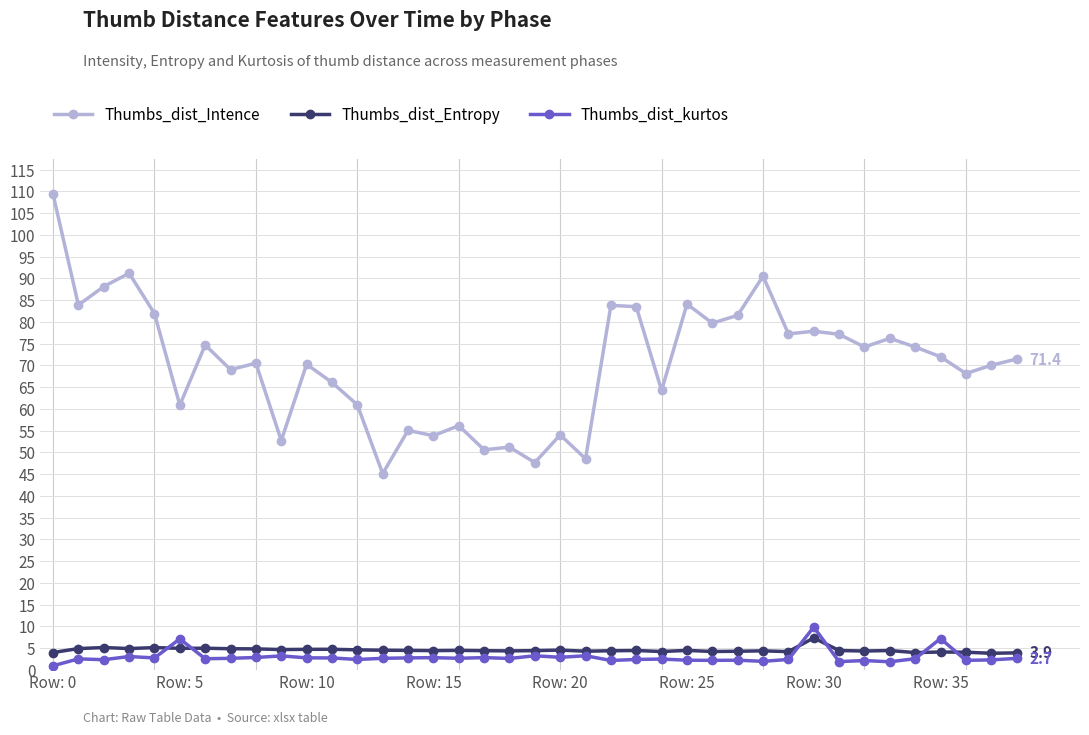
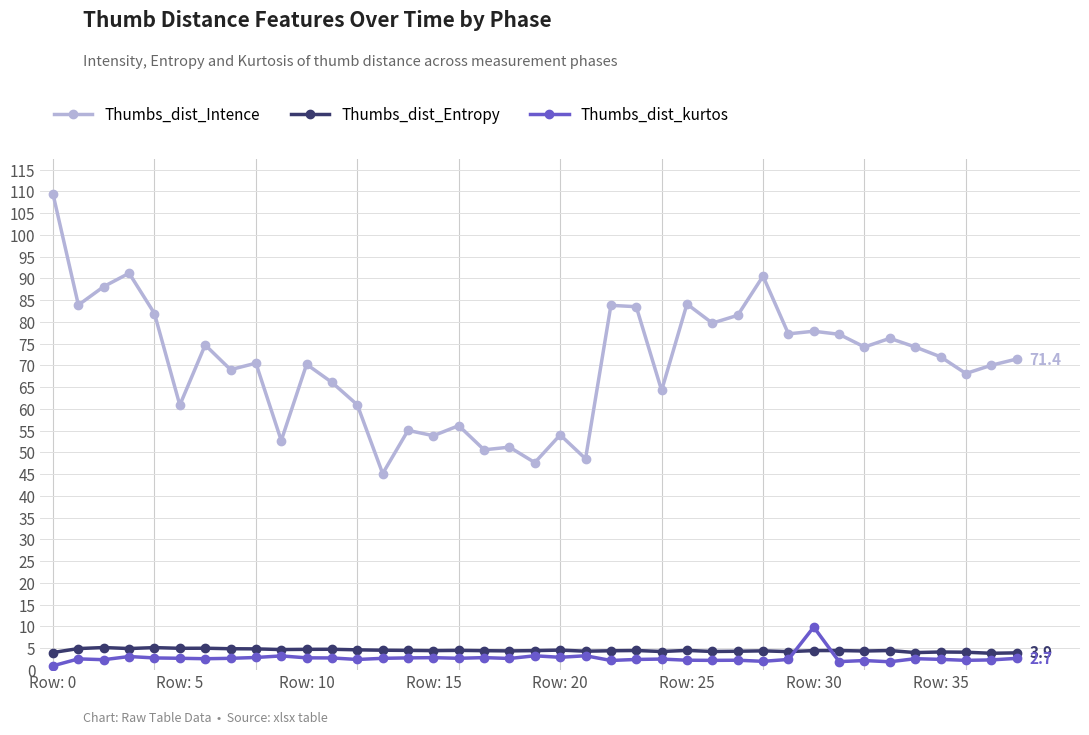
Thumbs_dist_kurtos, Row: 5: 7 -> 3
Thumbs_dist_Entropy, Row: 30: 7 -> 4
Thumbs_dist_kurtos, Row: 35: 7 -> 2
